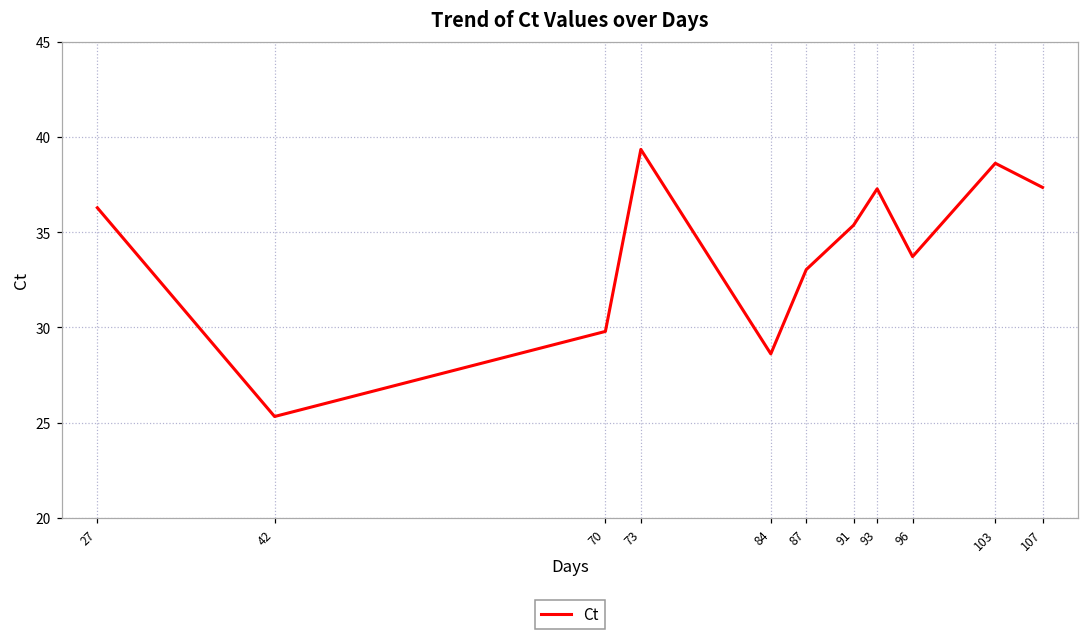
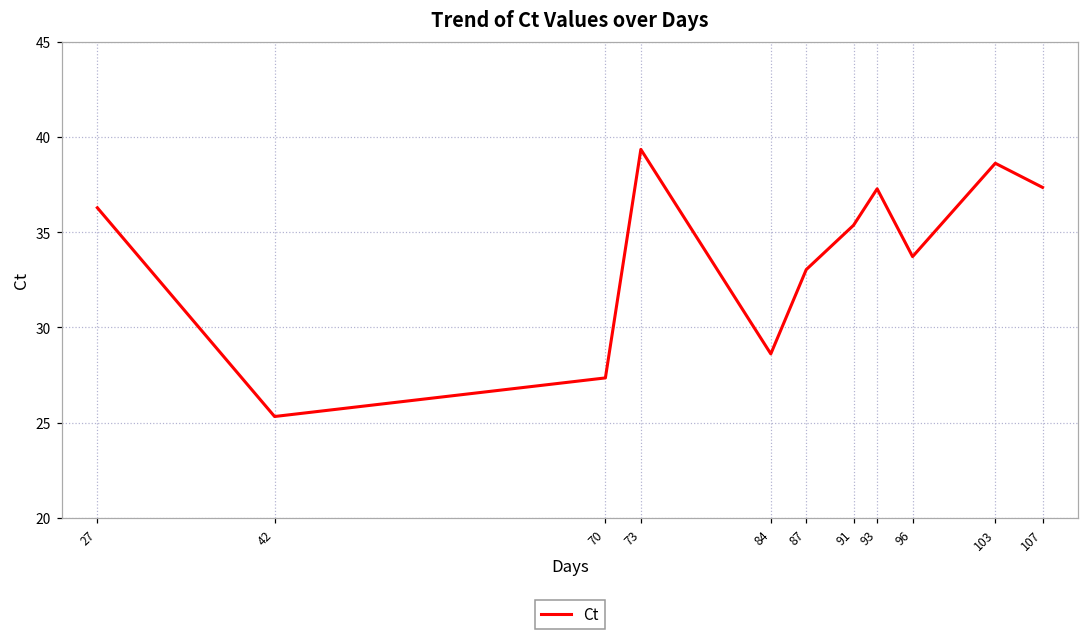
70: 29.8 -> 27.3
